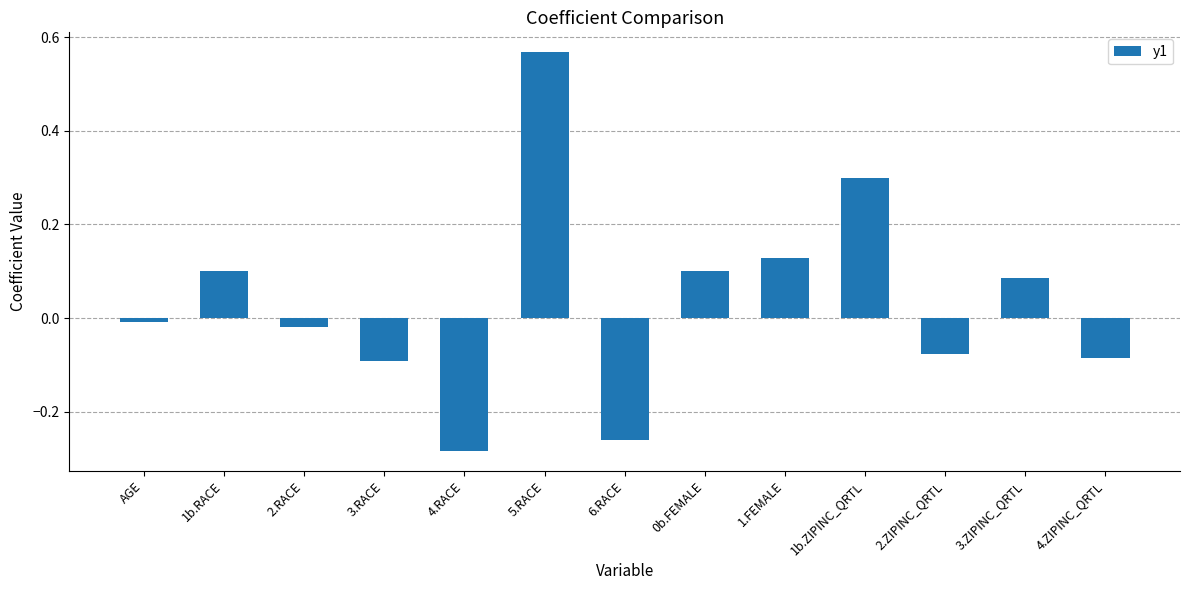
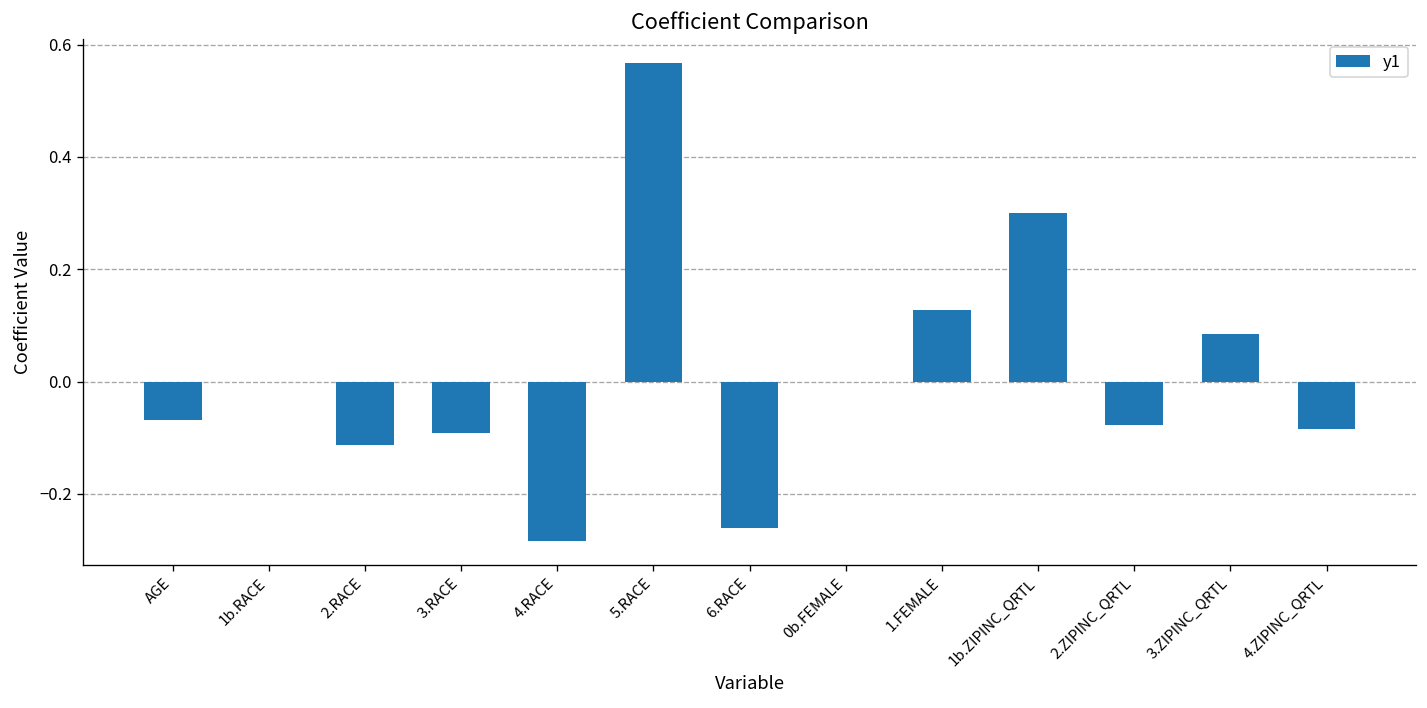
AGE: -0.01 -> -0.07
1b.RACE: 0.1 -> 0.0
2.RACE: -0.02 -> -0.11
0b.FEMALE: 0.1 -> 0.0
